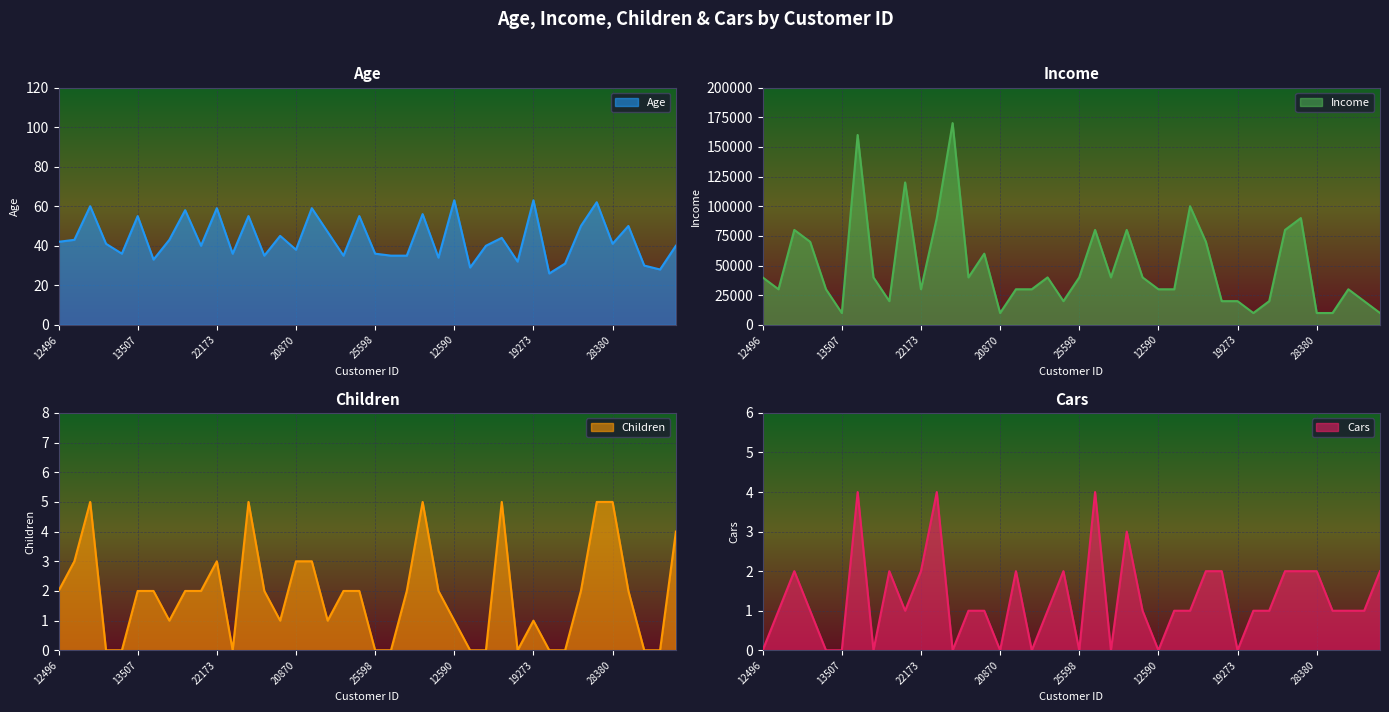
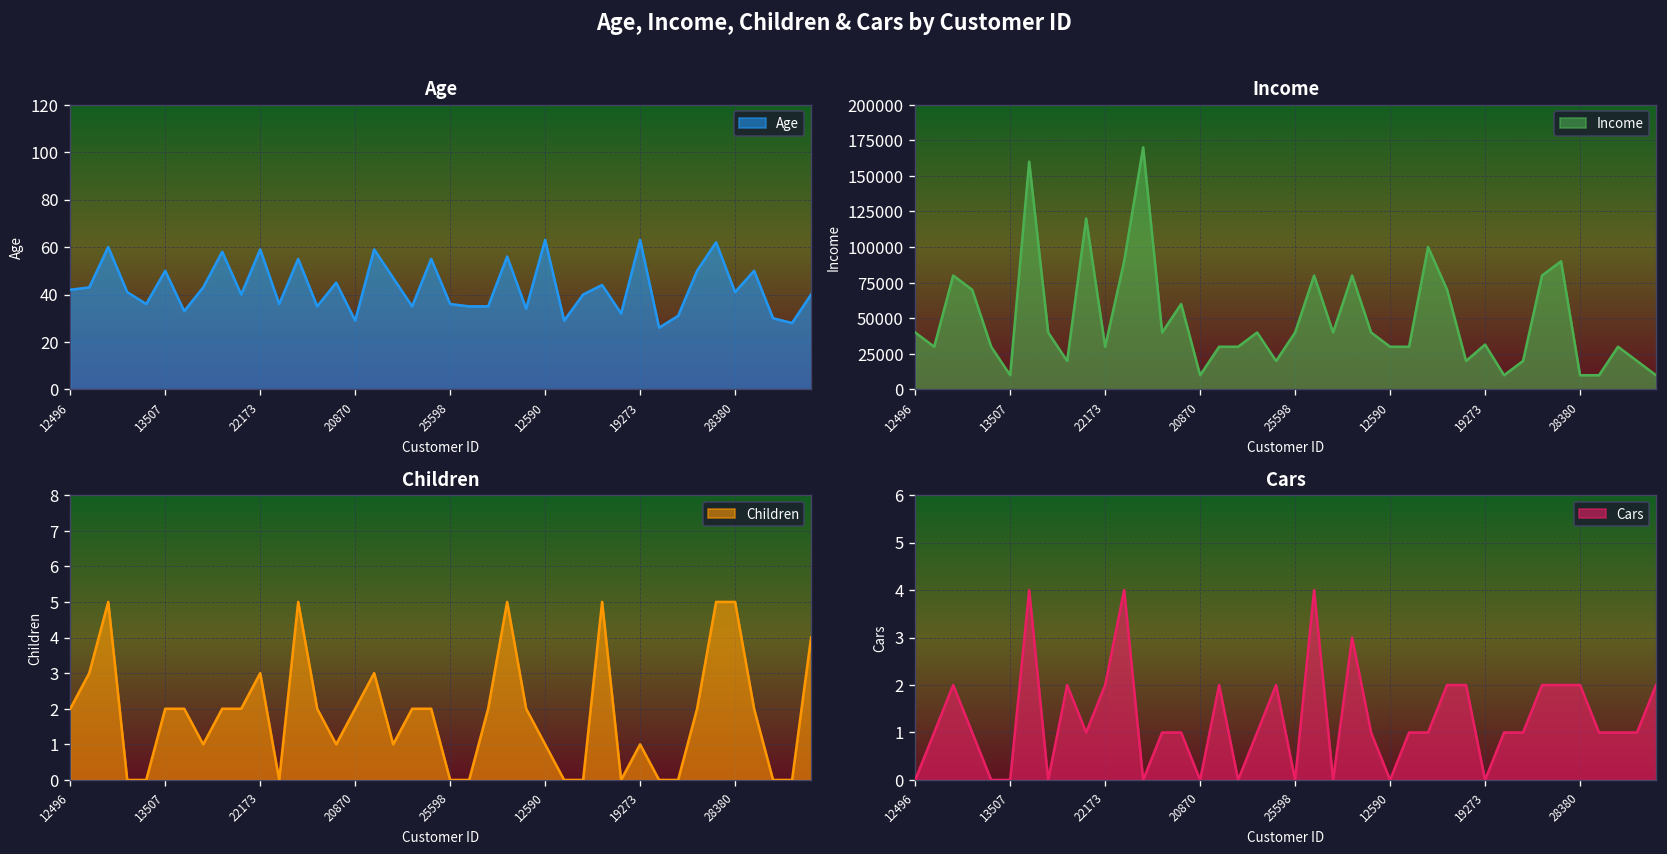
Age, 13507: 55 -> 50
Age, 20870: 38 -> 29
Income, 19273: 20000 -> 32000
Children, 20870: 3 -> 2
